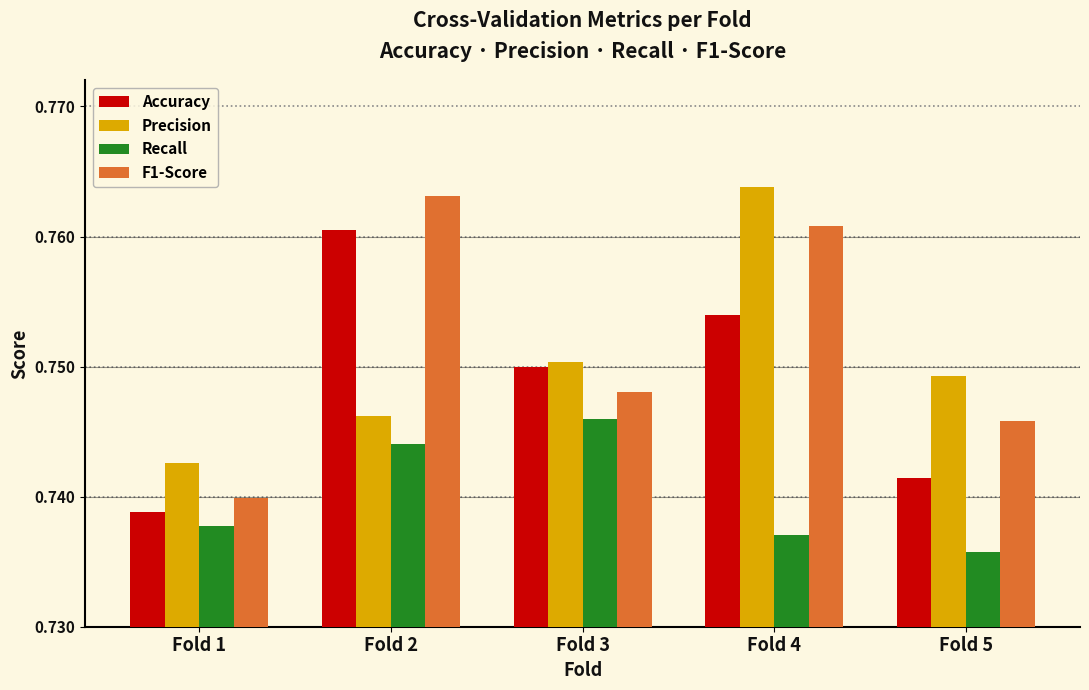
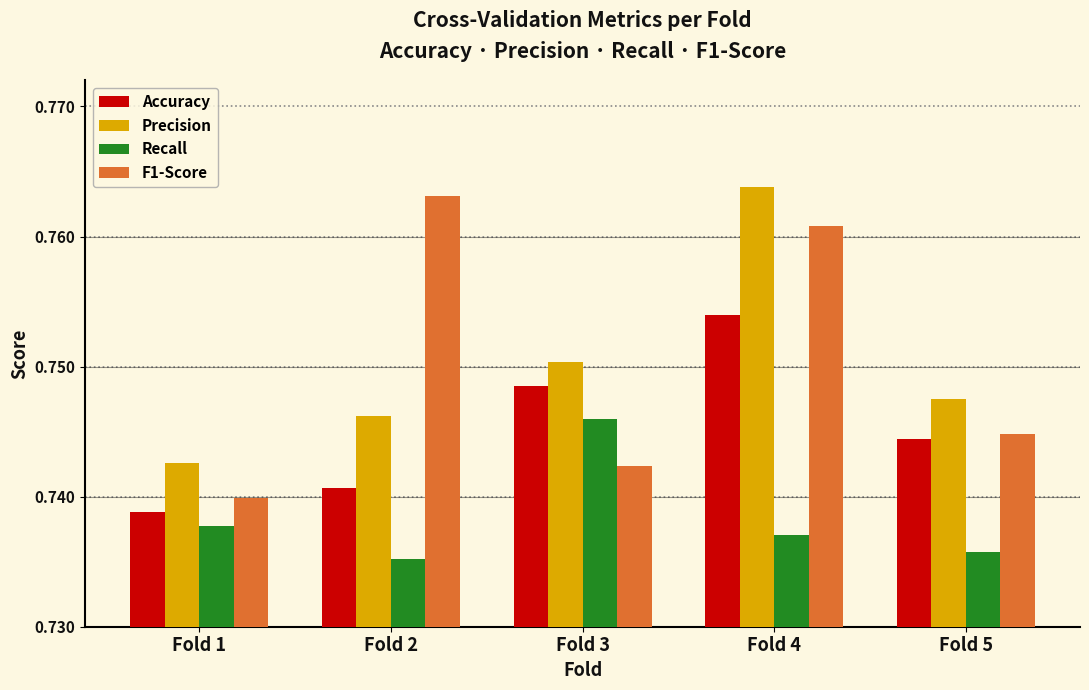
Accuracy, Fold 2: 0.7605 -> 0.7407
Recall, Fold 2: 0.7440 -> 0.7352
Accuracy, Fold 3: 0.7500 -> 0.7485
F1-Score, Fold 3: 0.7480 -> 0.7424
Accuracy, Fold 5: 0.7414 -> 0.7444
Precision, Fold 5: 0.7493 -> 0.7475
F1-Score, Fold 5: 0.7458 -> 0.7448
